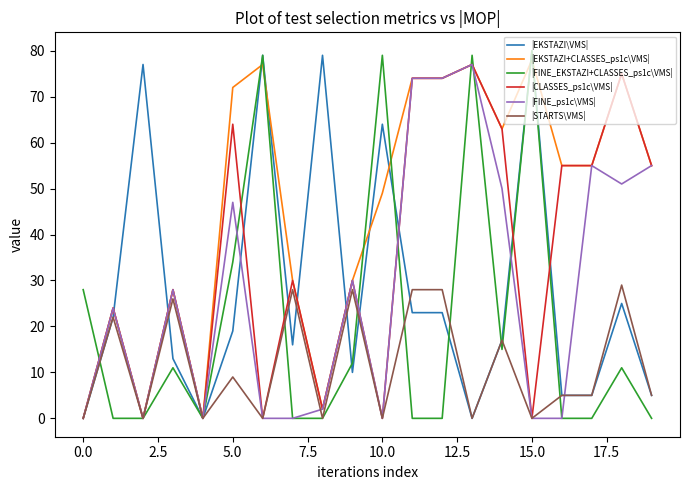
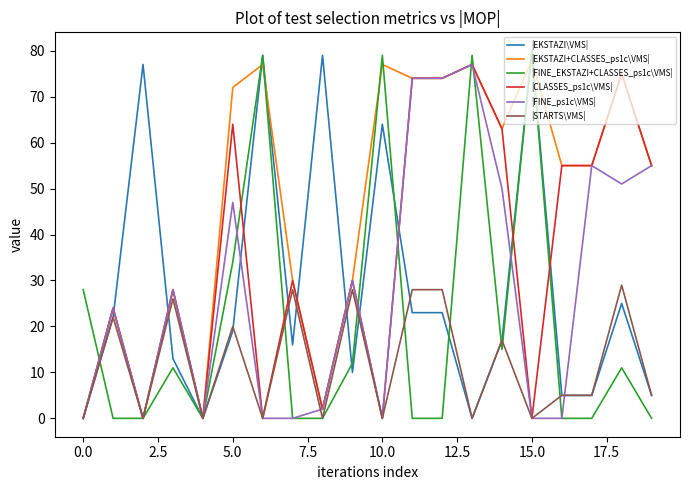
|STARTS\VMS|, 5.0: 9 -> 20
|EKSTAZI+CLASSES_ps1c\VMS|, 10.0: 49 -> 77
